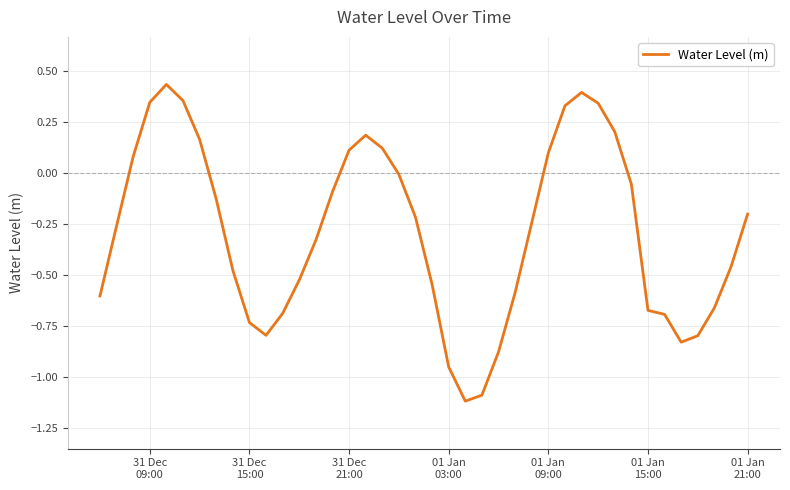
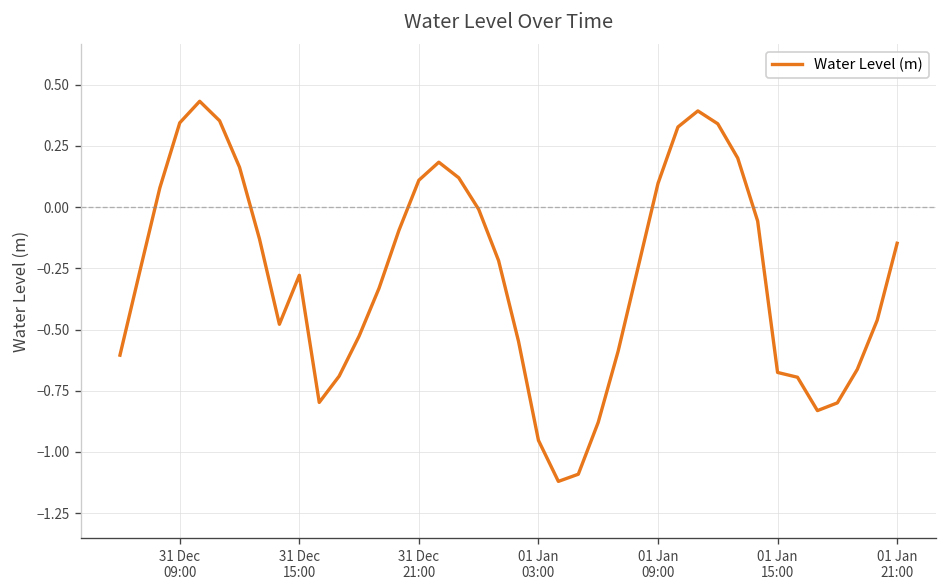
31 Dec 15:00: -0.73 -> -0.28
01 Jan 21:00: -0.20 -> -0.15
